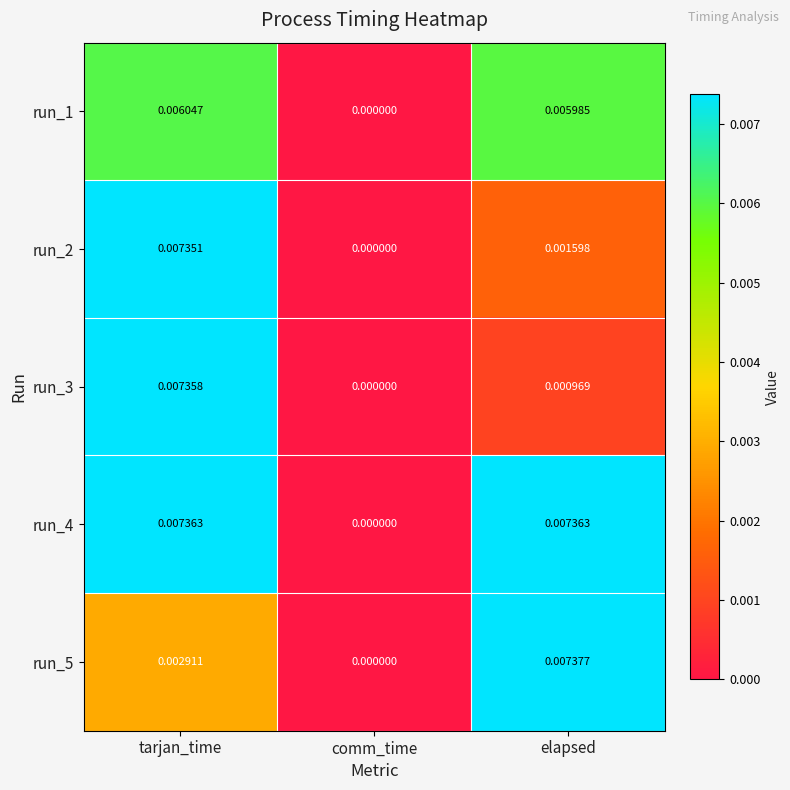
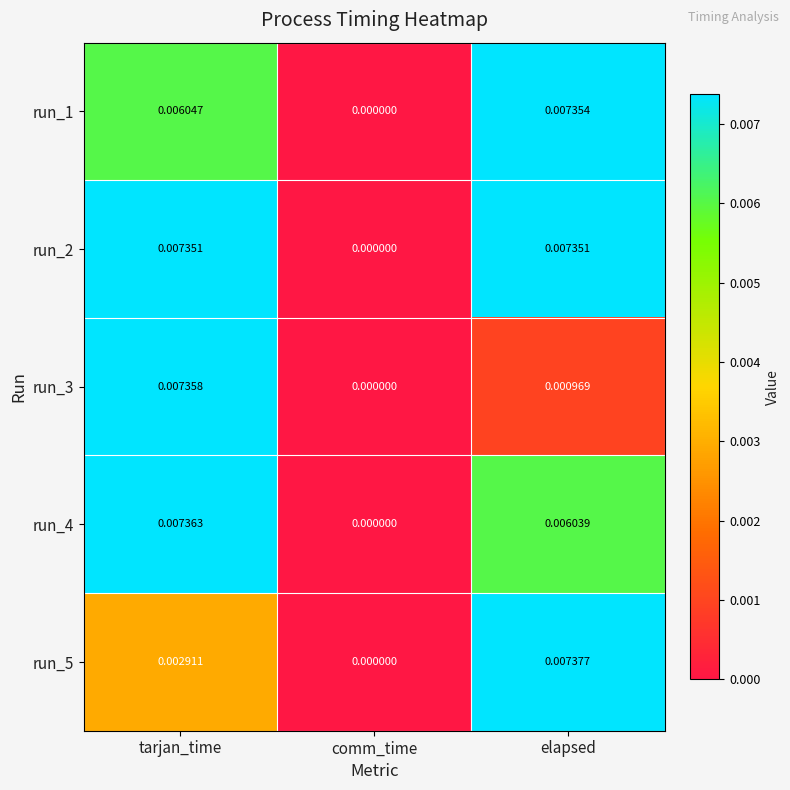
run_1, elapsed: 0.005985 -> 0.007354
run_2, elapsed: 0.001598 -> 0.007351
run_4, elapsed: 0.007363 -> 0.006039
